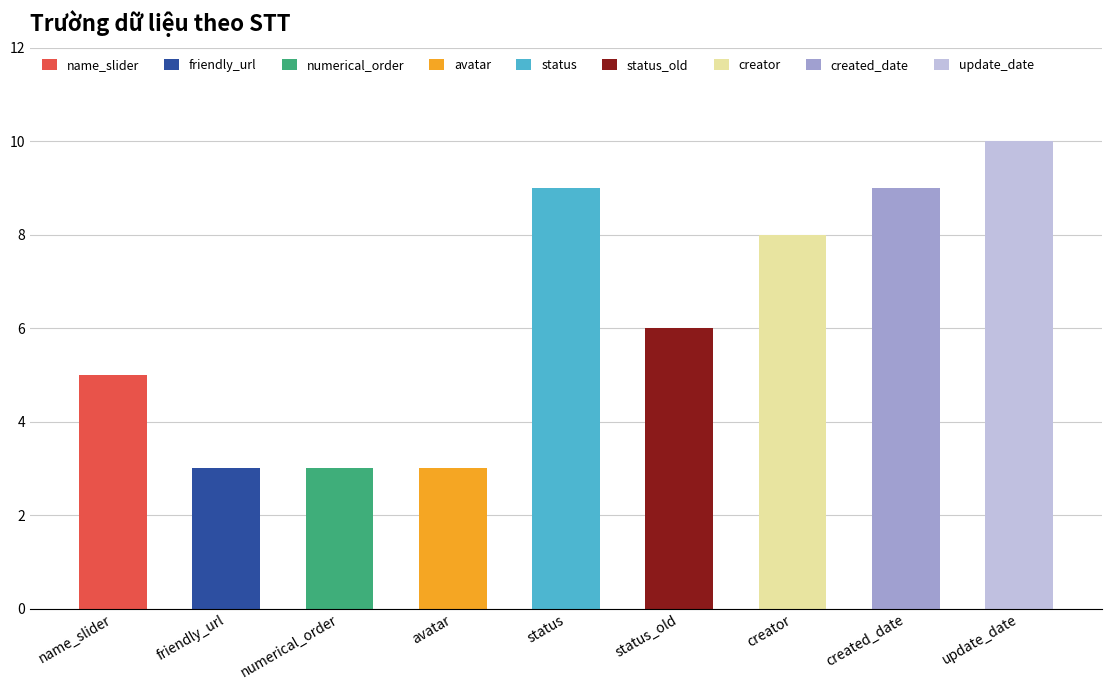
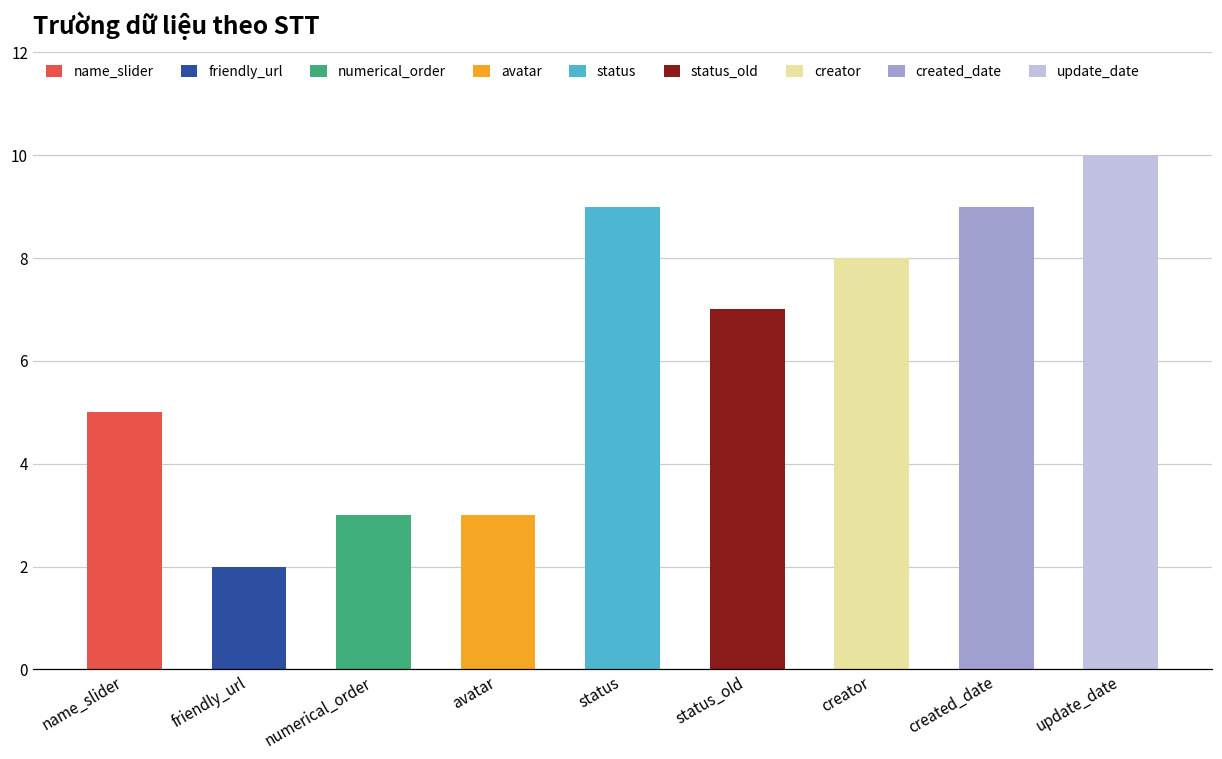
friendly_url: 3 -> 2
status_old: 6 -> 7
